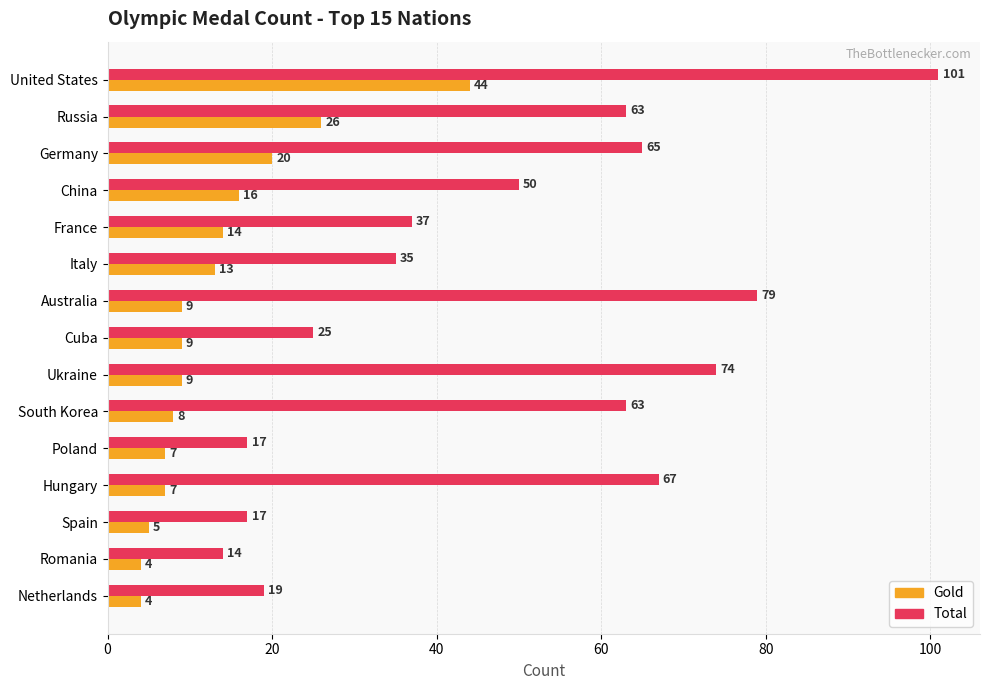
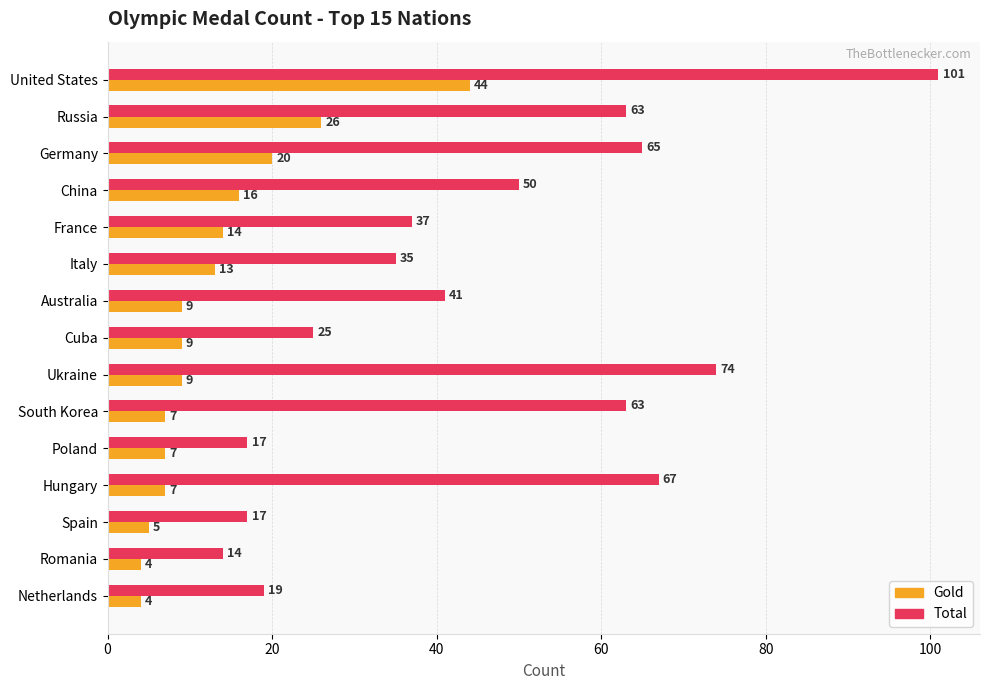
Total, Australia: 79 -> 41
Gold, South Korea: 8 -> 7
